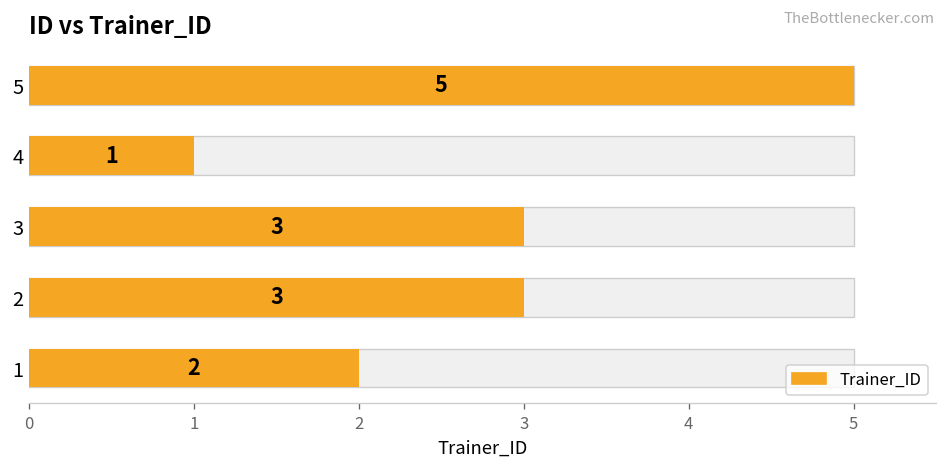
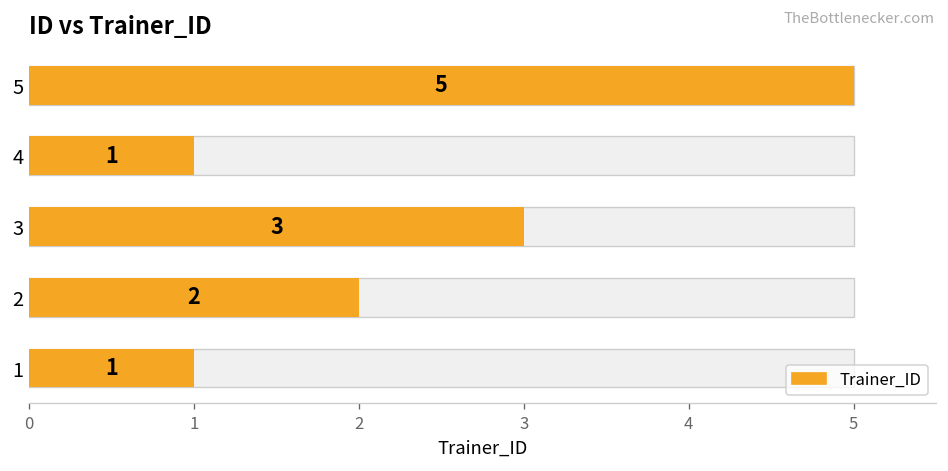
Trainer_ID, 2: 3 -> 2
Trainer_ID, 1: 2 -> 1
